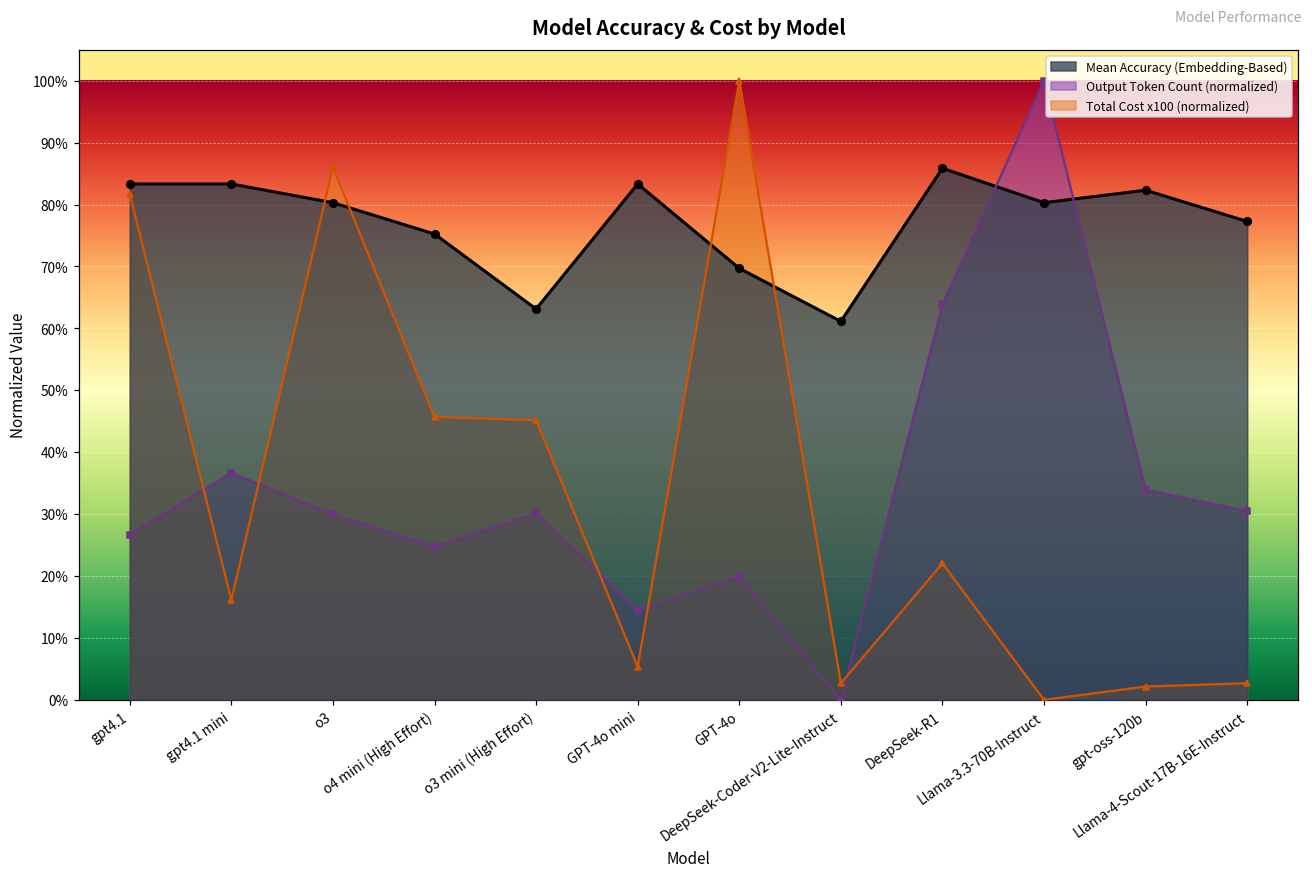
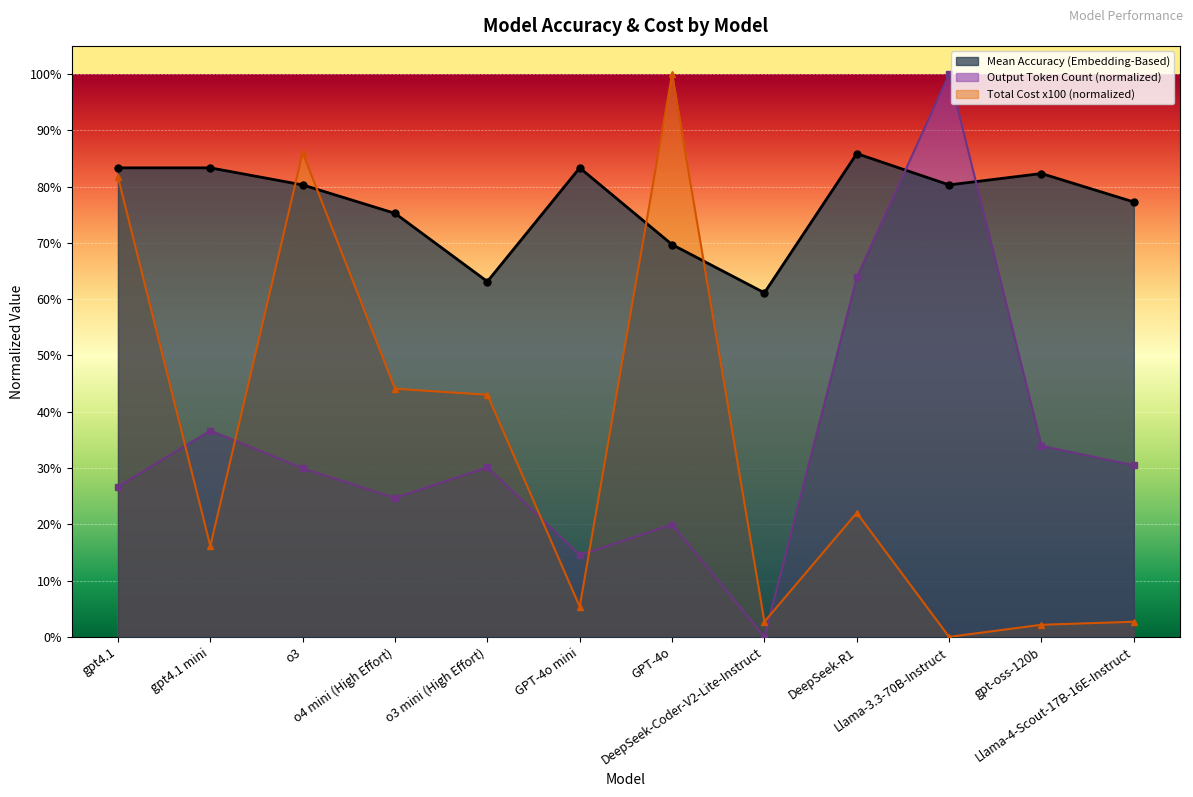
Total Cost x100 (normalized), o4 mini (High Effort): 46% -> 44%
Total Cost x100 (normalized), o3 mini (High Effort): 45% -> 43%
